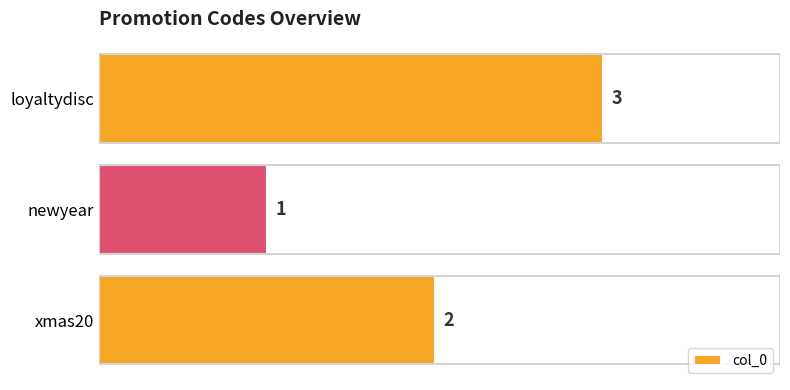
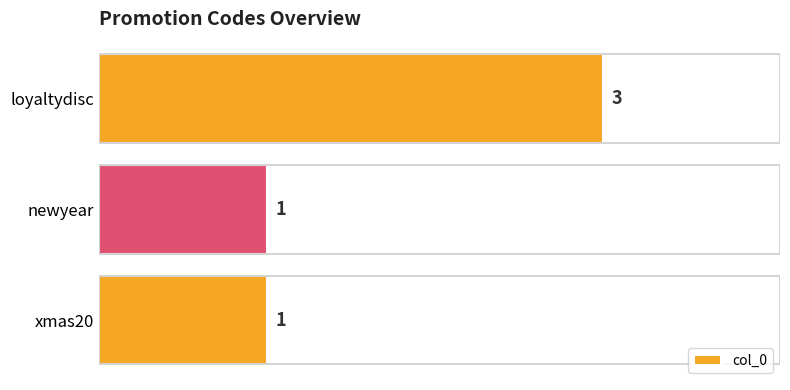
xmas20: 2 -> 1
